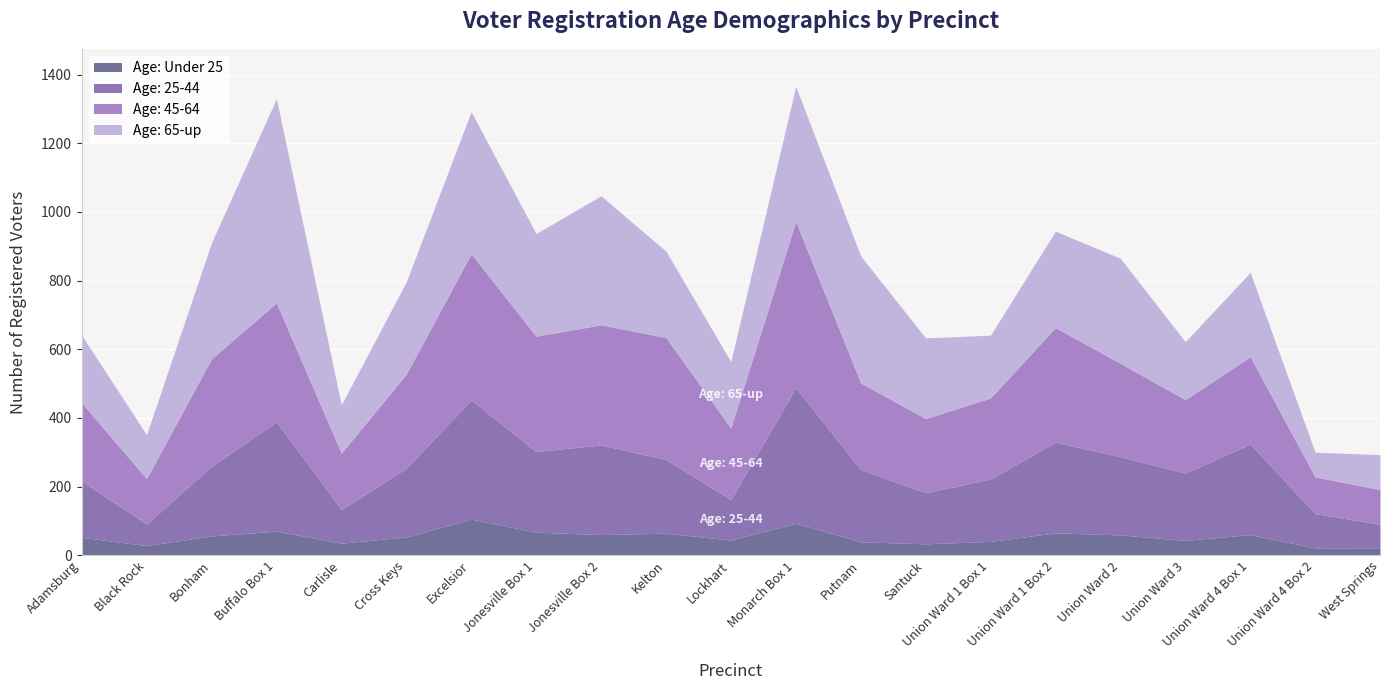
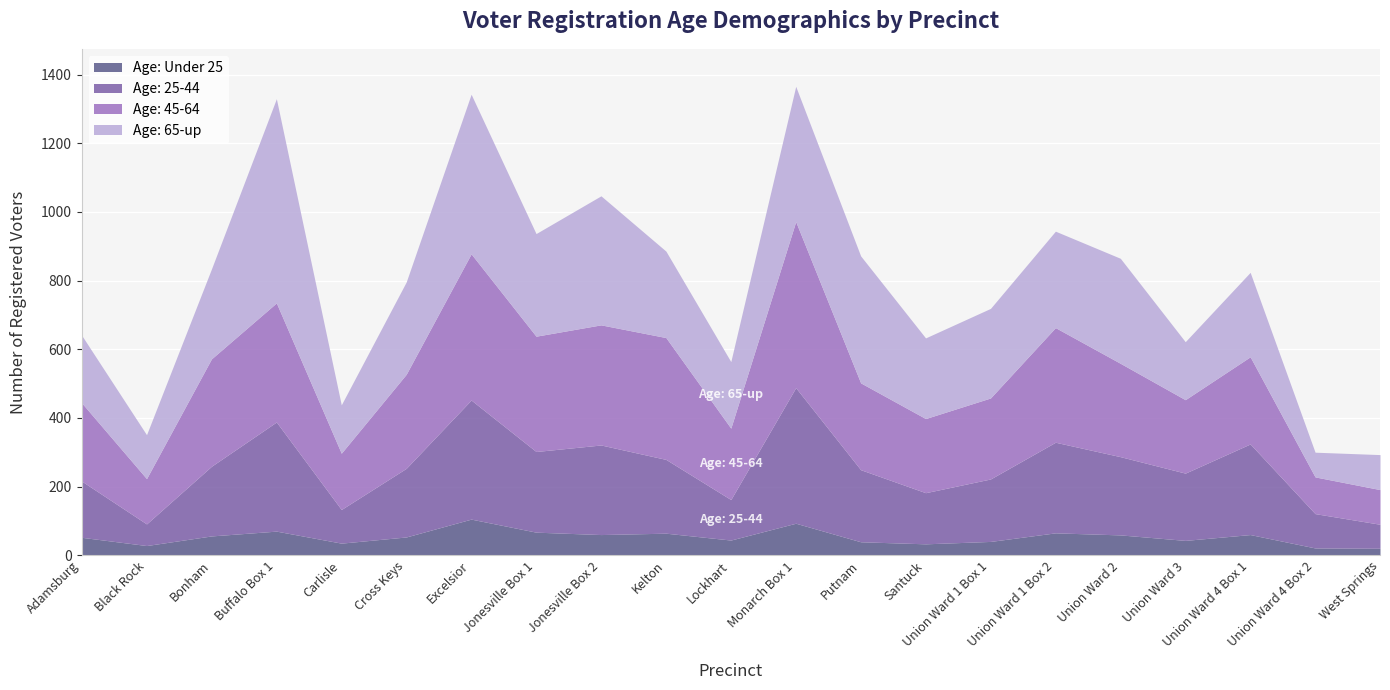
Age: 65-up, Bonham: 340 -> 260
Age: 65-up, Excelsior: 410 -> 470
Age: 65-up, Union Ward 1 Box 1: 180 -> 260
